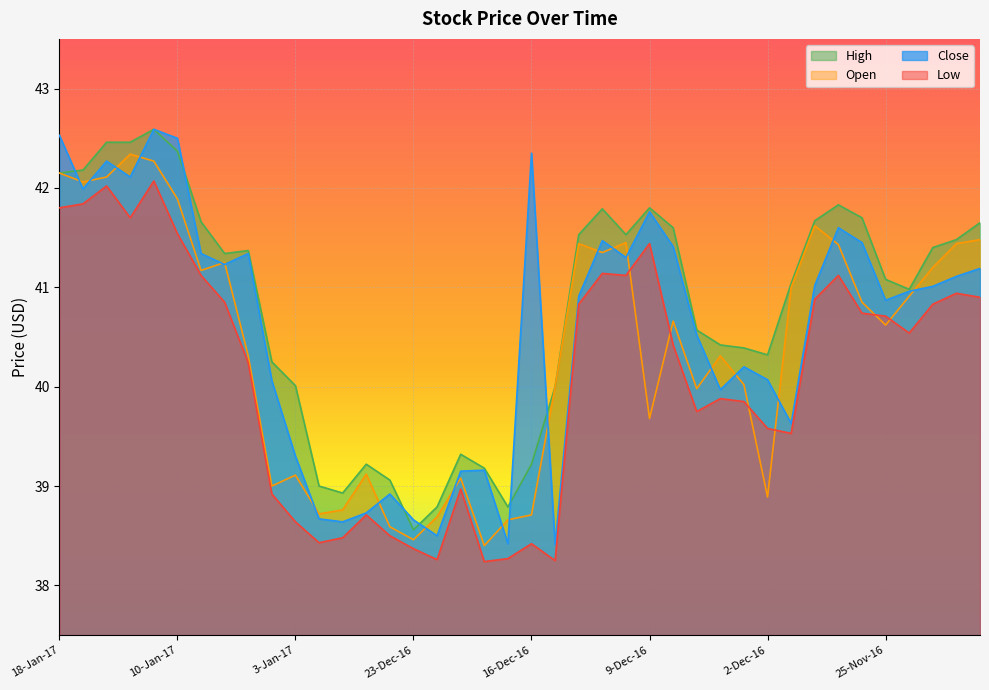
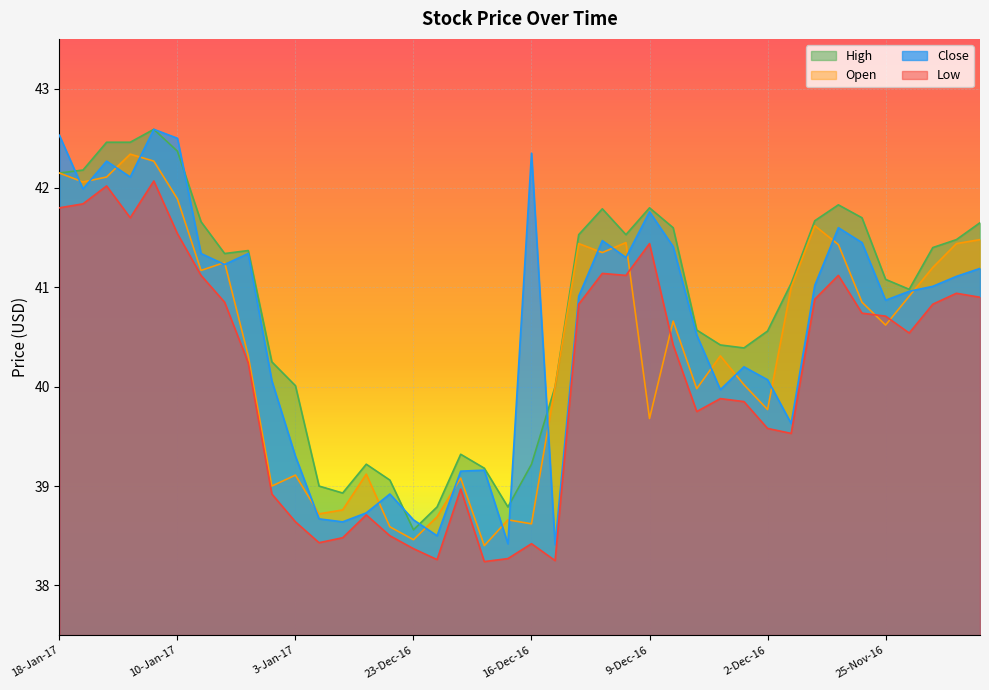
Open, 16-Dec-16: 38.7 -> 38.6
High, 2-Dec-16: 40.3 -> 40.6
Open, 2-Dec-16: 38.9 -> 39.8
